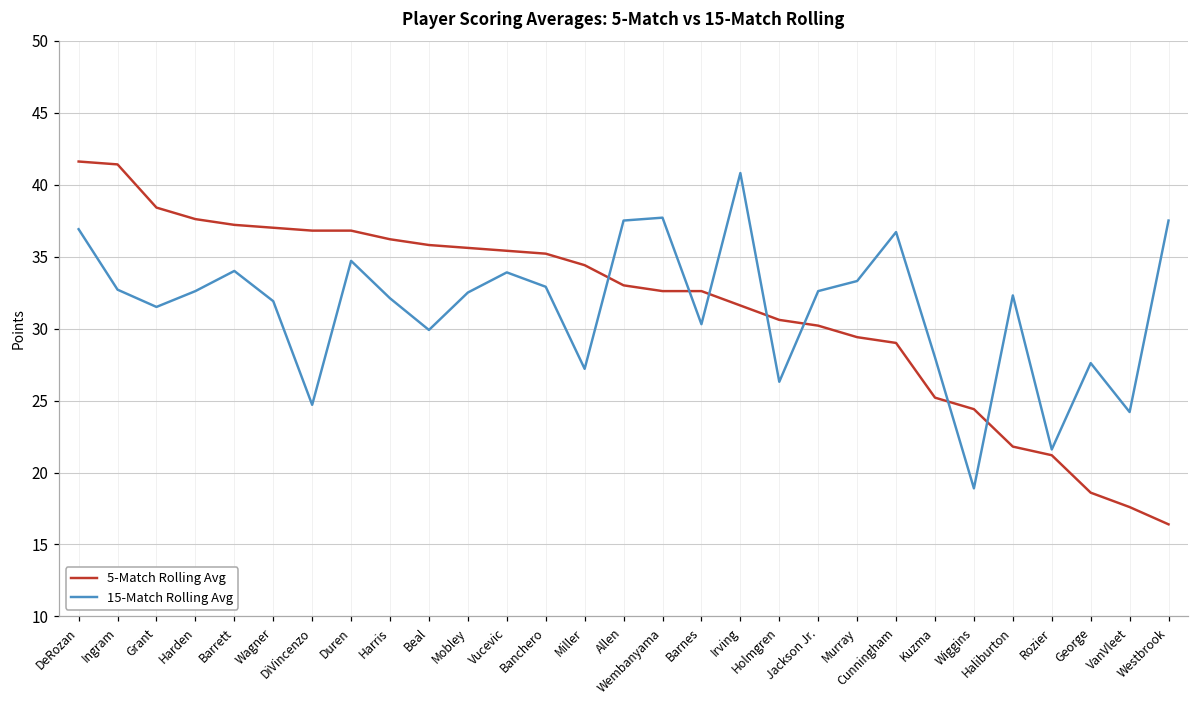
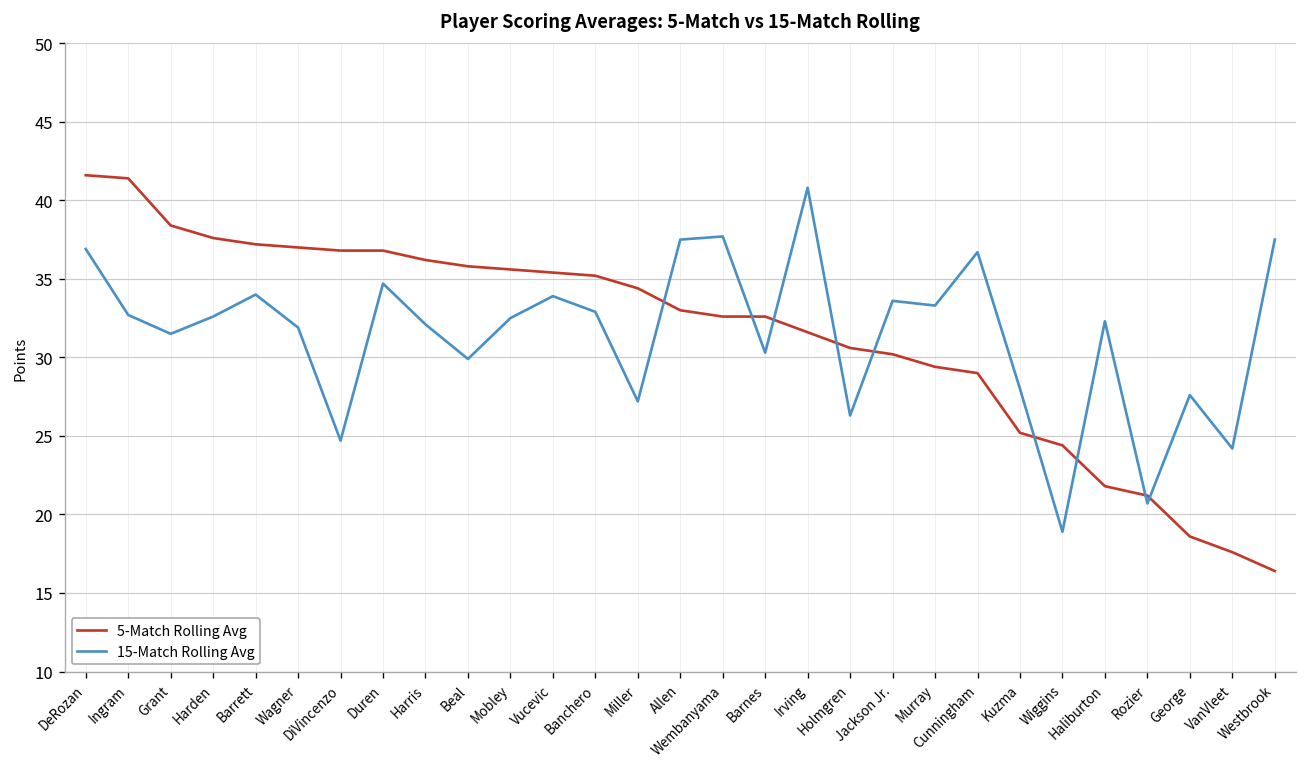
15-Match Rolling Avg, Jackson Jr.: 32.6 -> 33.6
15-Match Rolling Avg, Rozier: 21.6 -> 20.7
